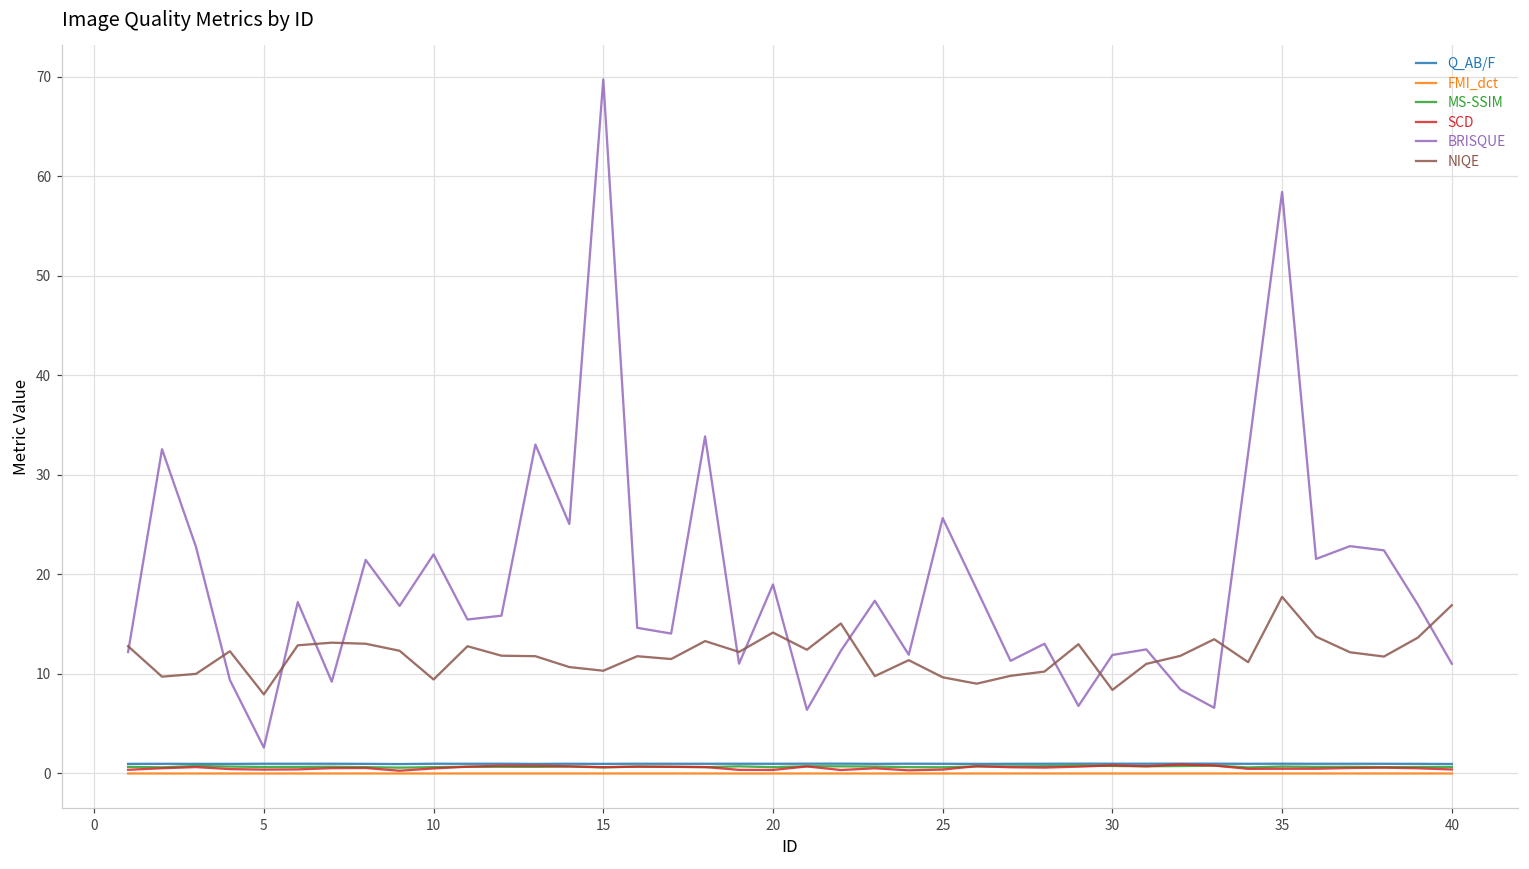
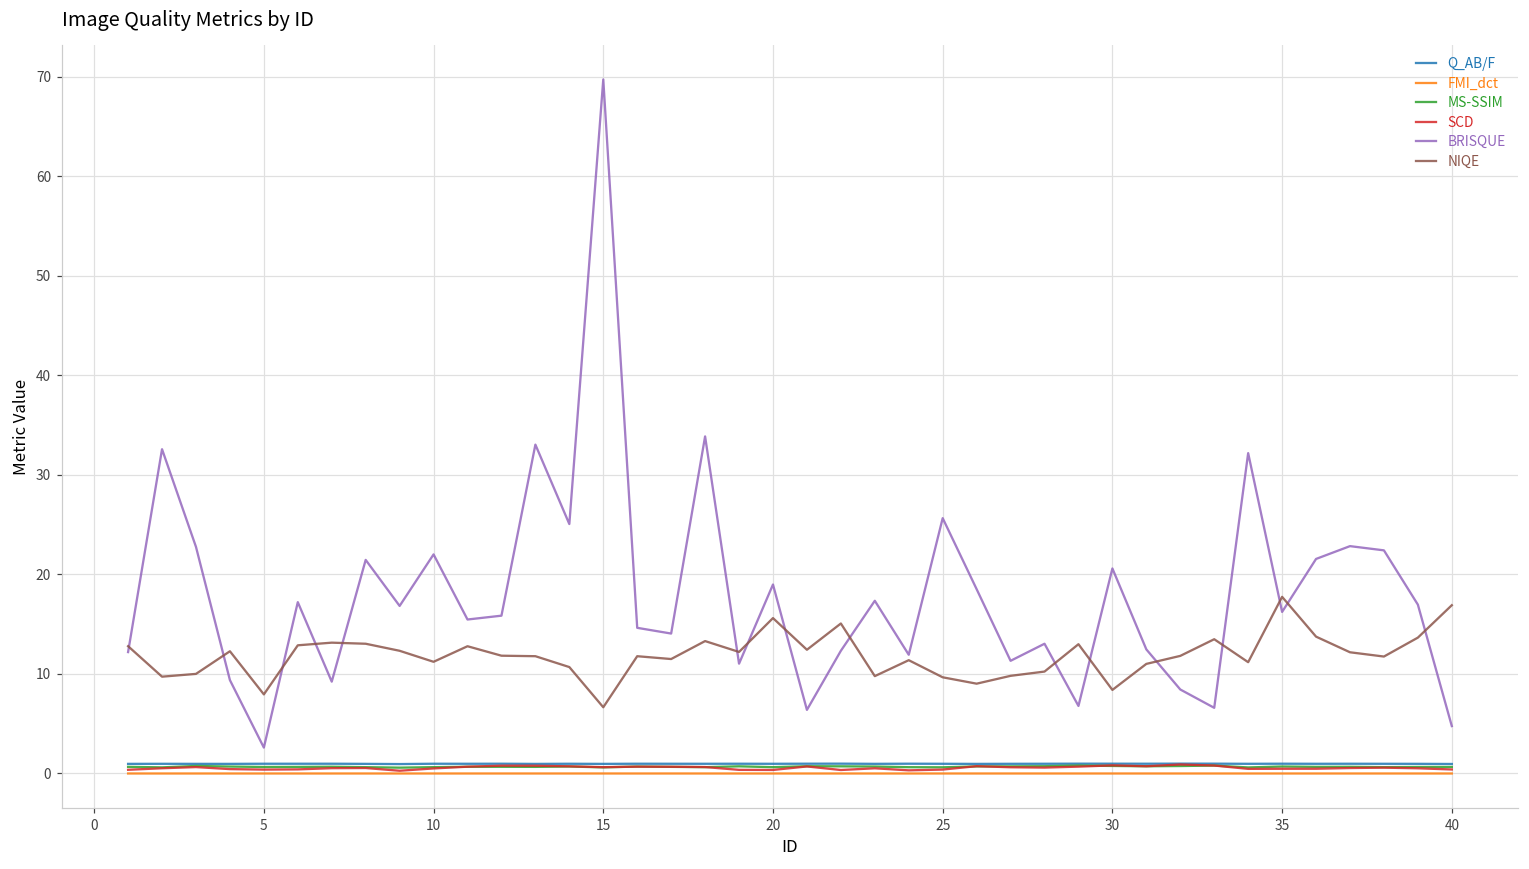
NIQE, 10: 9 -> 11
NIQE, 15: 10 -> 7
NIQE, 20: 14 -> 16
BRISQUE, 30: 12 -> 21
BRISQUE, 35: 58 -> 16
BRISQUE, 40: 11 -> 5
